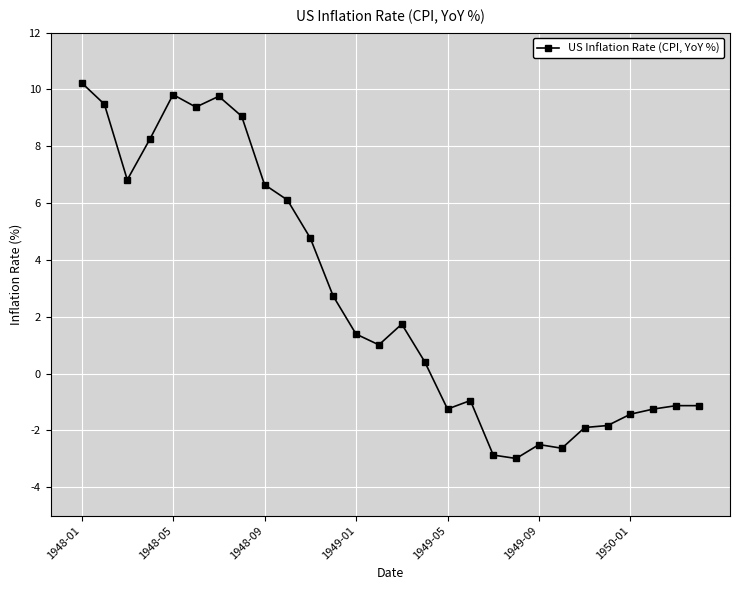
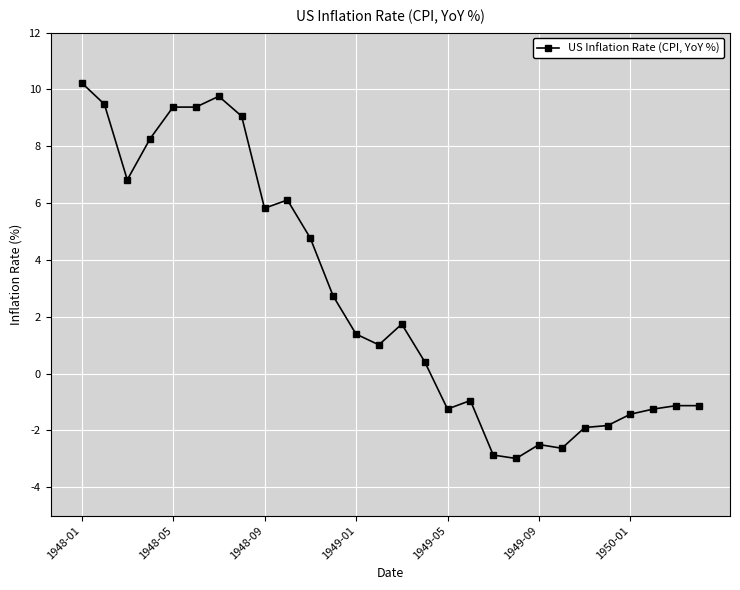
1948-05: 9.8 -> 9.4
1948-09: 6.7 -> 5.8
